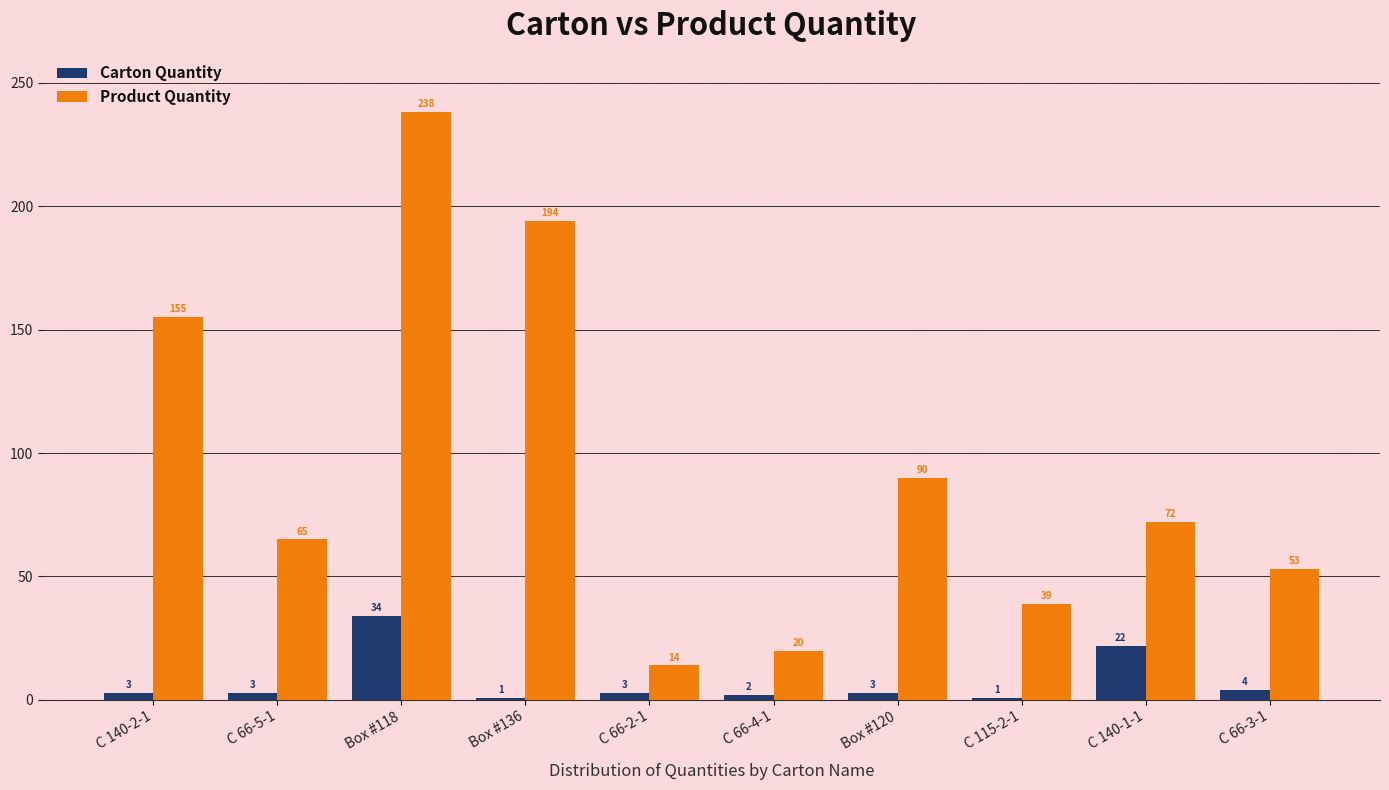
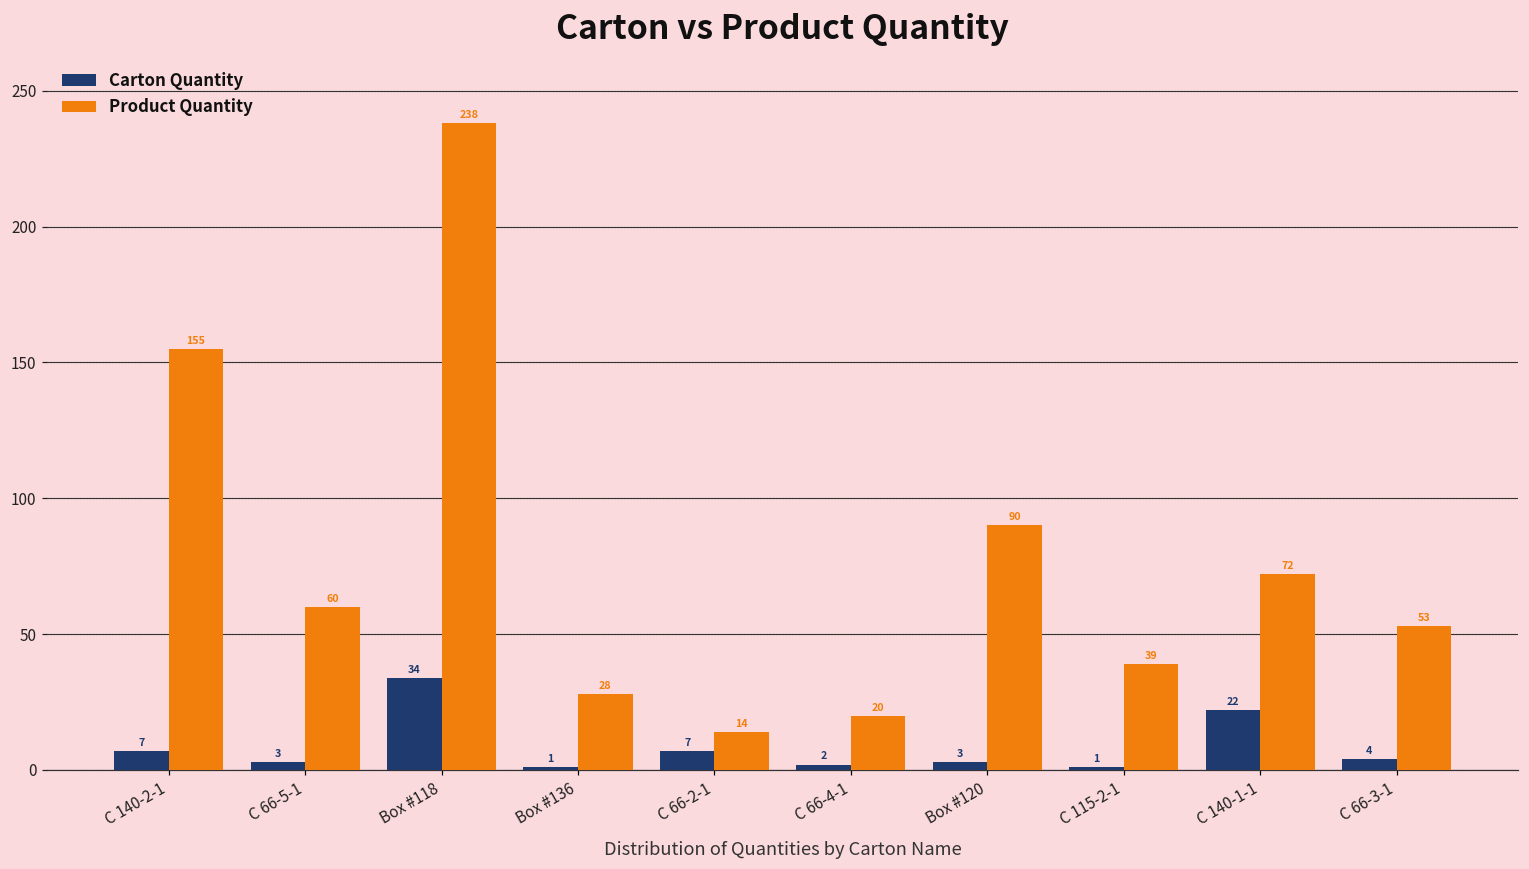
Carton Quantity, C 140-2-1: 3 -> 7
Product Quantity, C 66-5-1: 65 -> 60
Product Quantity, Box #136: 194 -> 28
Carton Quantity, C 66-2-1: 3 -> 7
